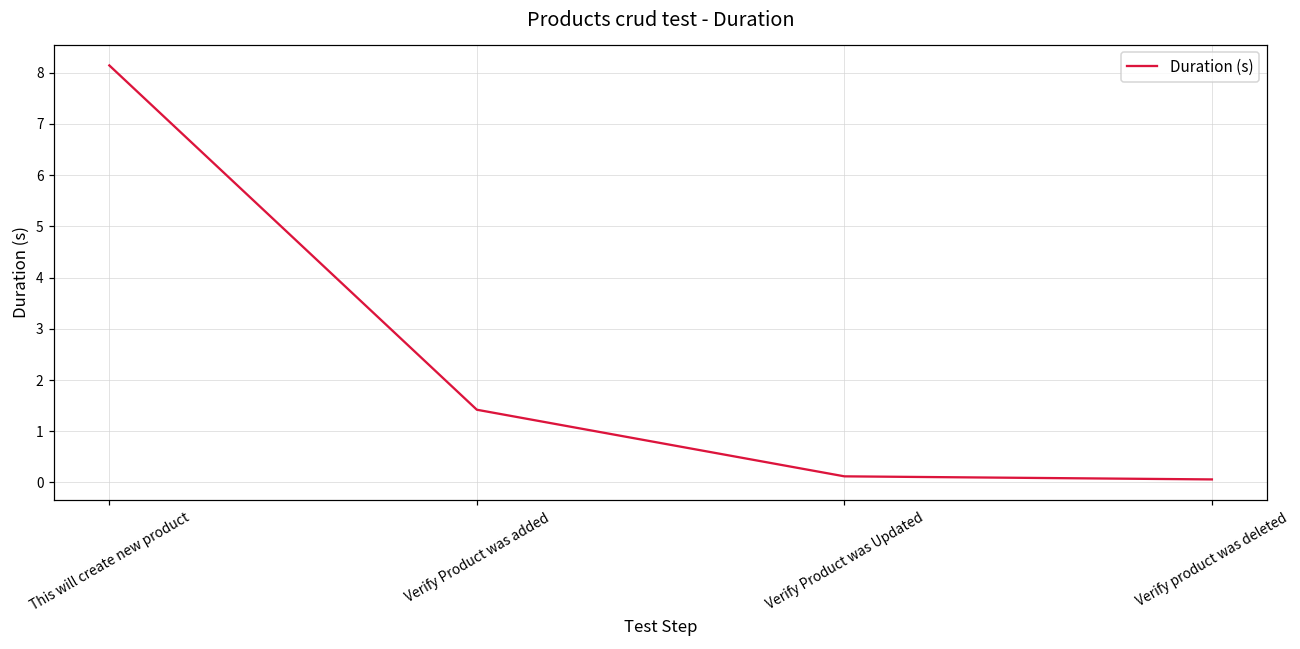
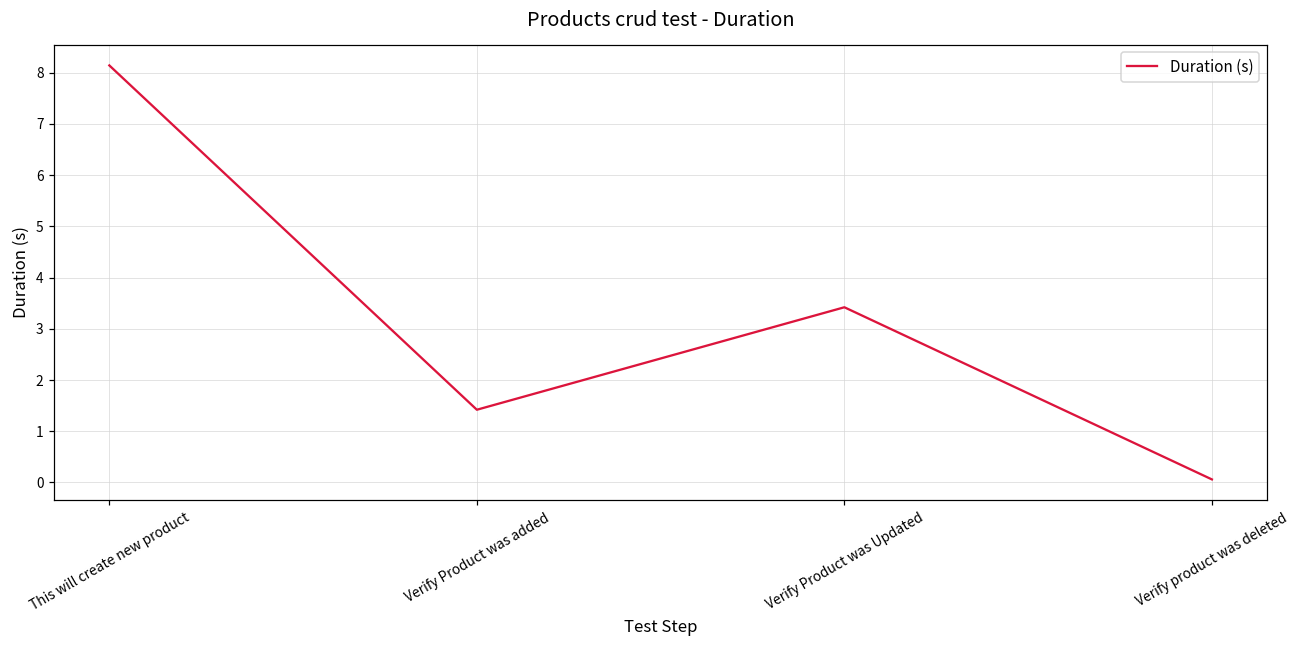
Verify Product was Updated: 0.1 -> 3.4
